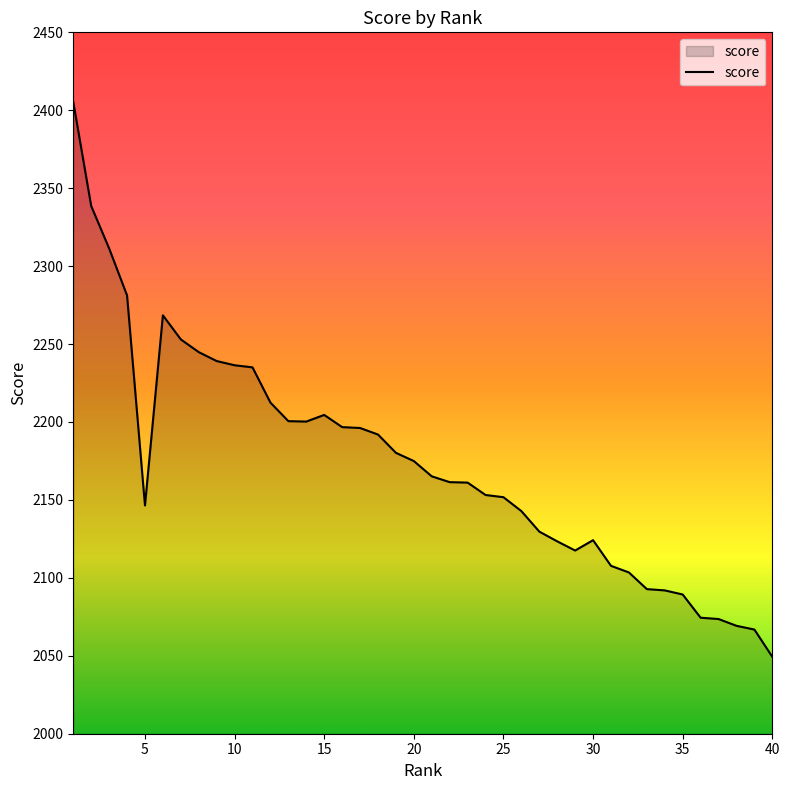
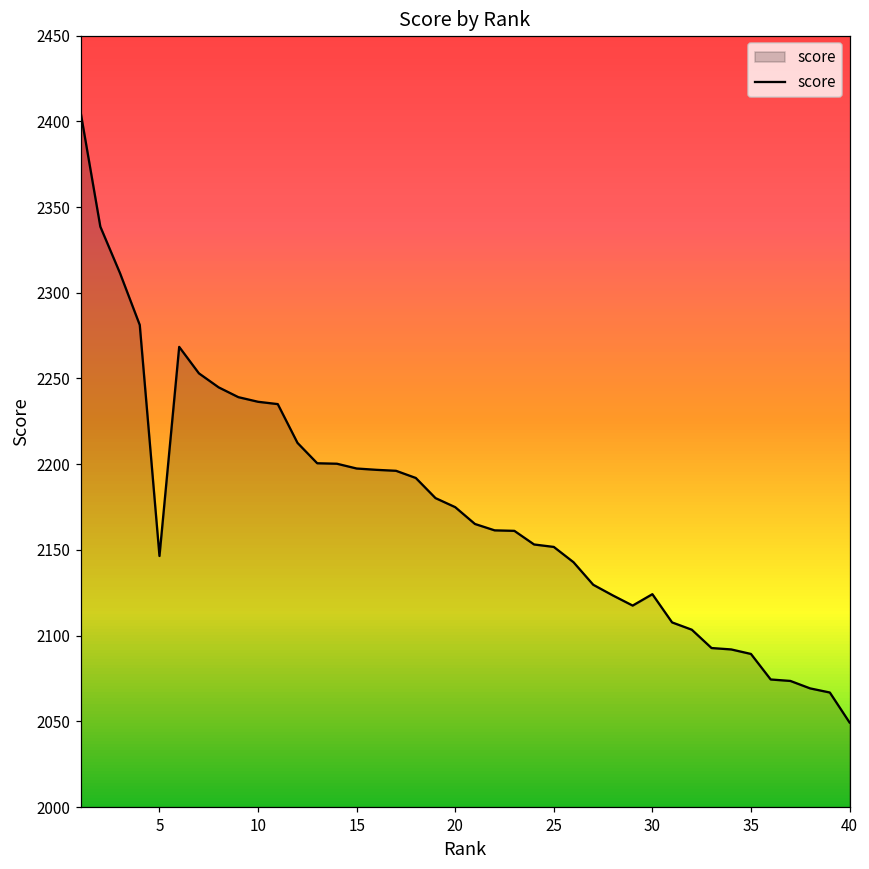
15: 2205 -> 2197
